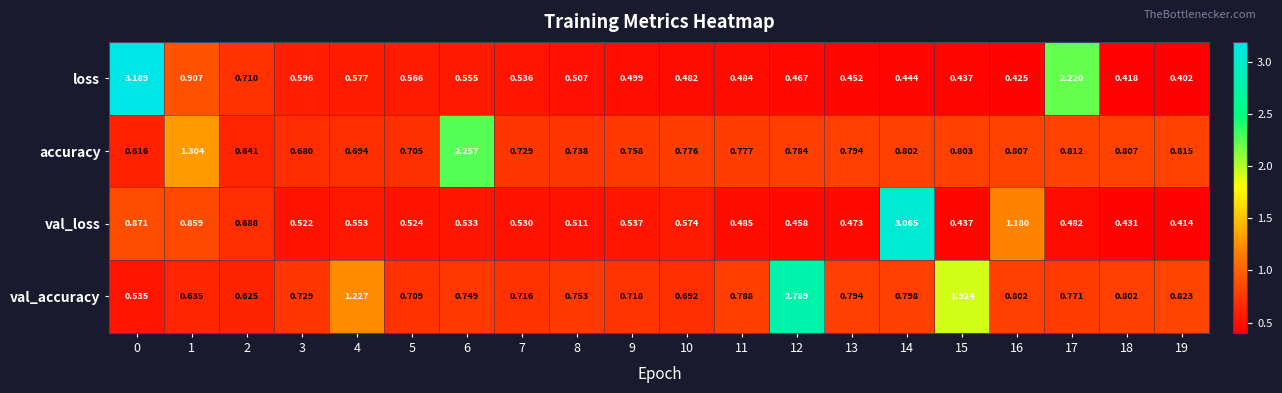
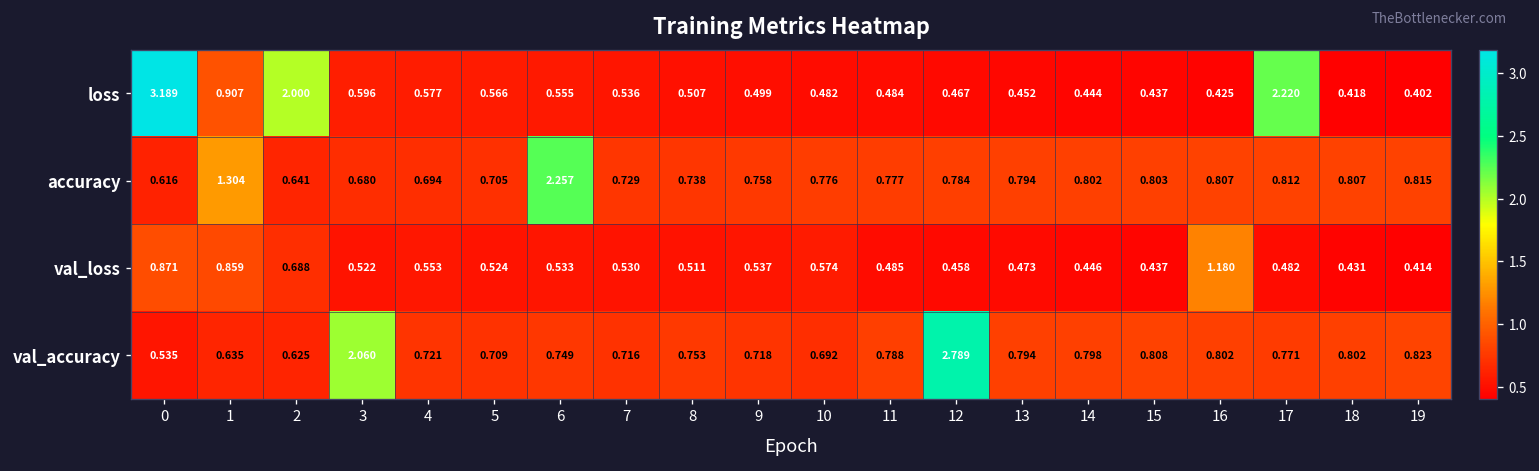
loss, 2: 0.710 -> 2.000
val_loss, 14: 3.065 -> 0.446
val_accuracy, 3: 0.729 -> 2.060
val_accuracy, 4: 1.227 -> 0.721
val_accuracy, 15: 1.924 -> 0.808
